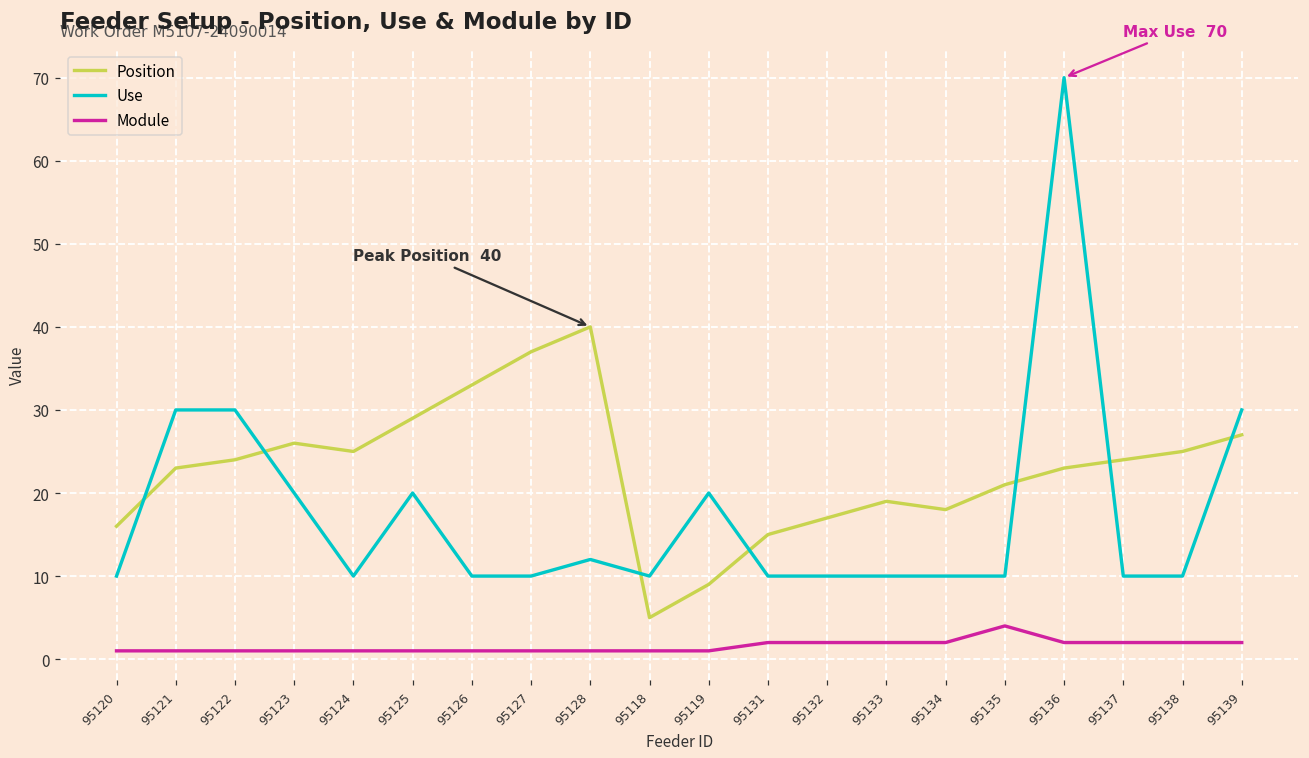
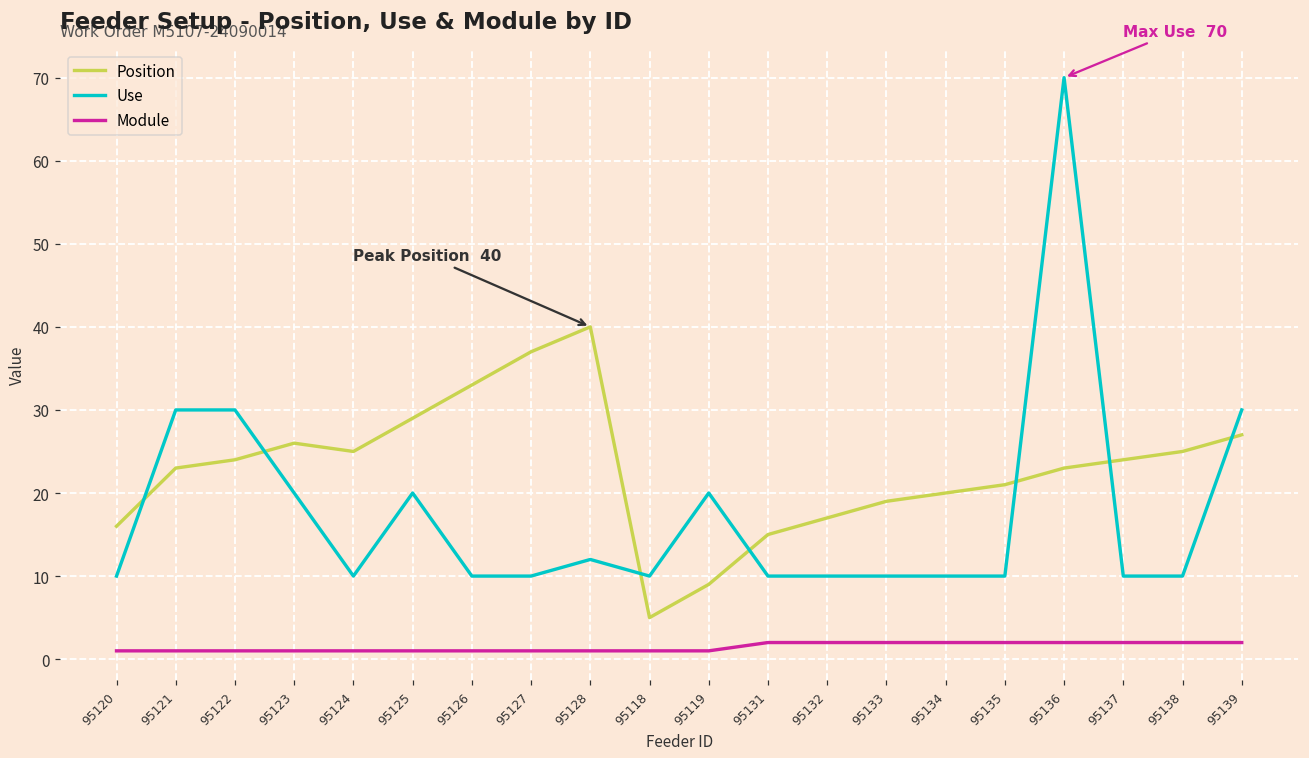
Position, 95134: 18 -> 20
Module, 95135: 4 -> 2
